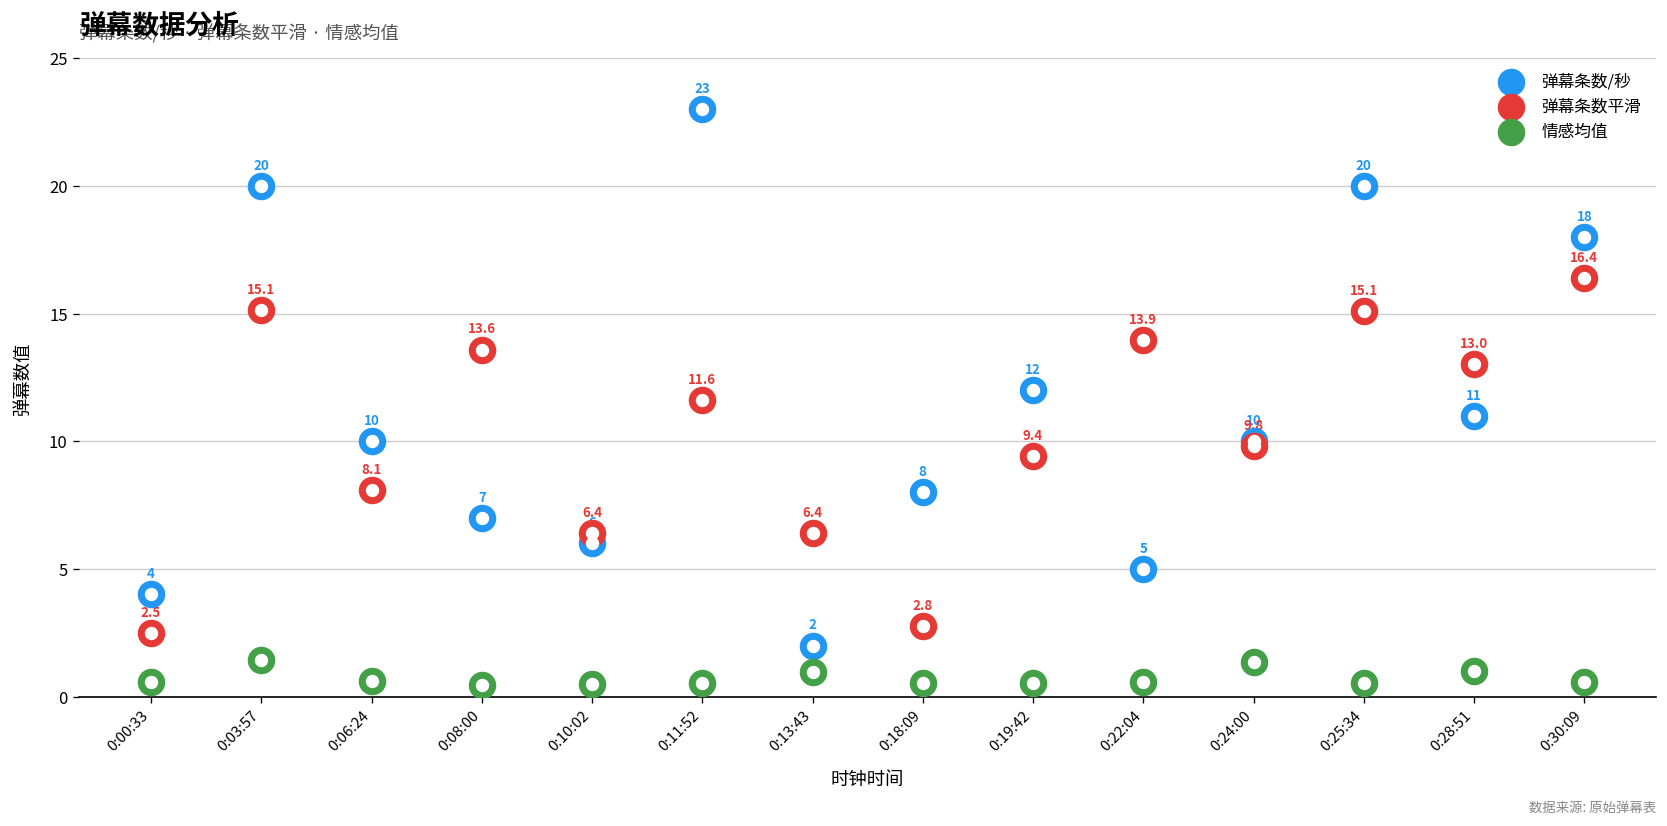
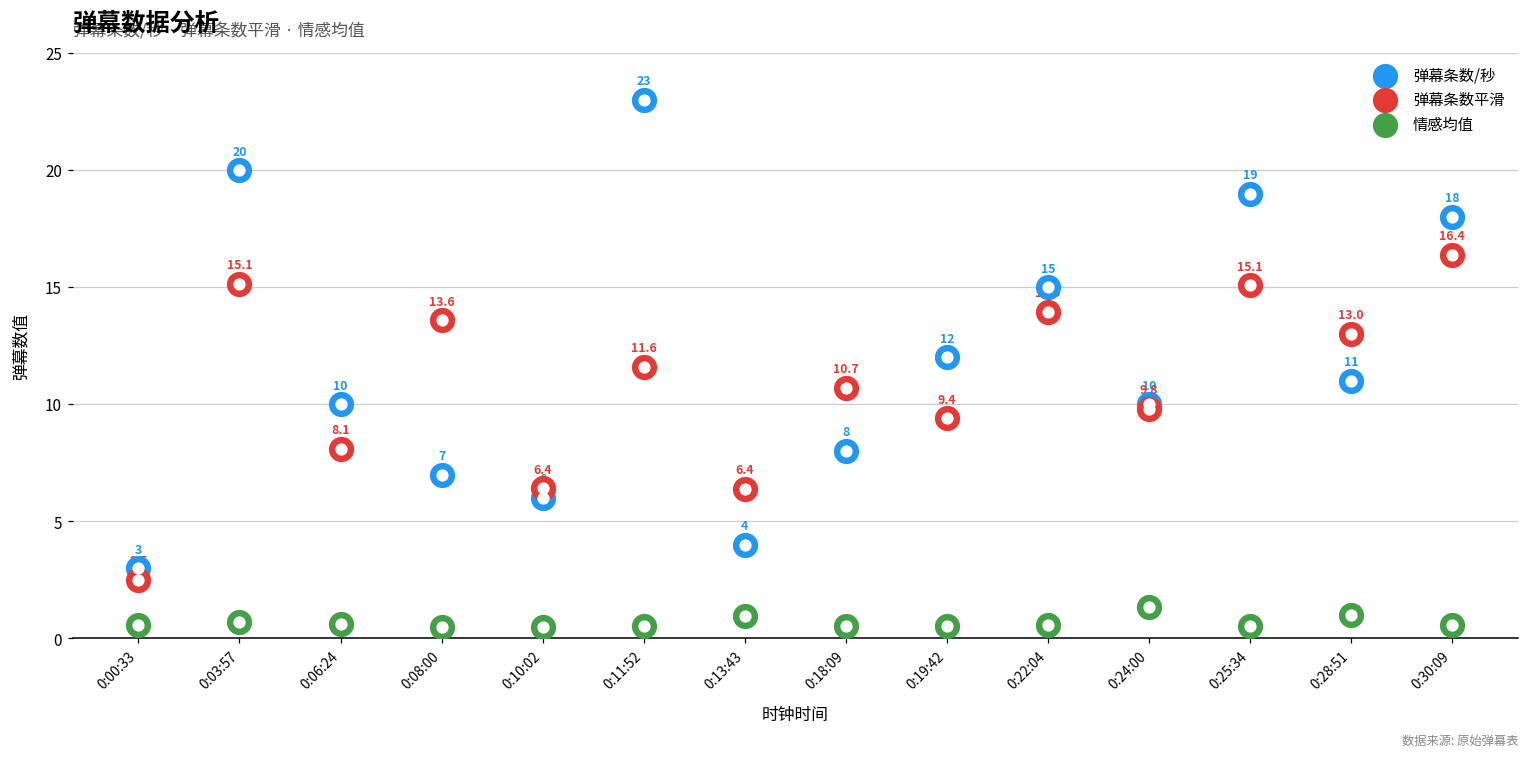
弹幕条数/秒, 0:00:33: 4 -> 3
情感均值, 0:03:57: 1.4 -> 0.7
弹幕条数/秒, 0:13:43: 2 -> 4
弹幕条数平滑, 0:18:09: 2.8 -> 10.7
弹幕条数/秒, 0:22:04: 5 -> 15
弹幕条数/秒, 0:25:34: 20 -> 19
